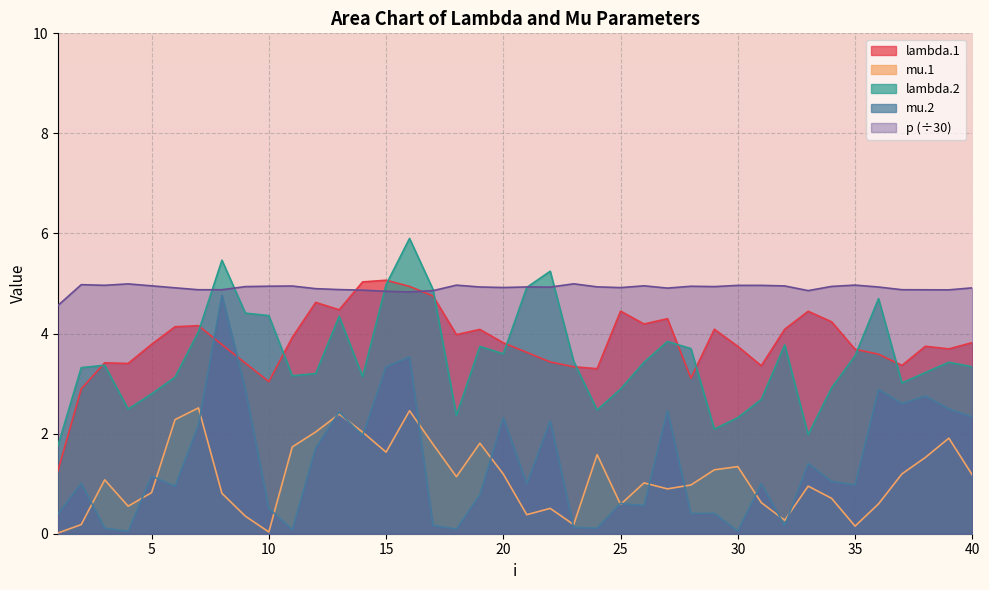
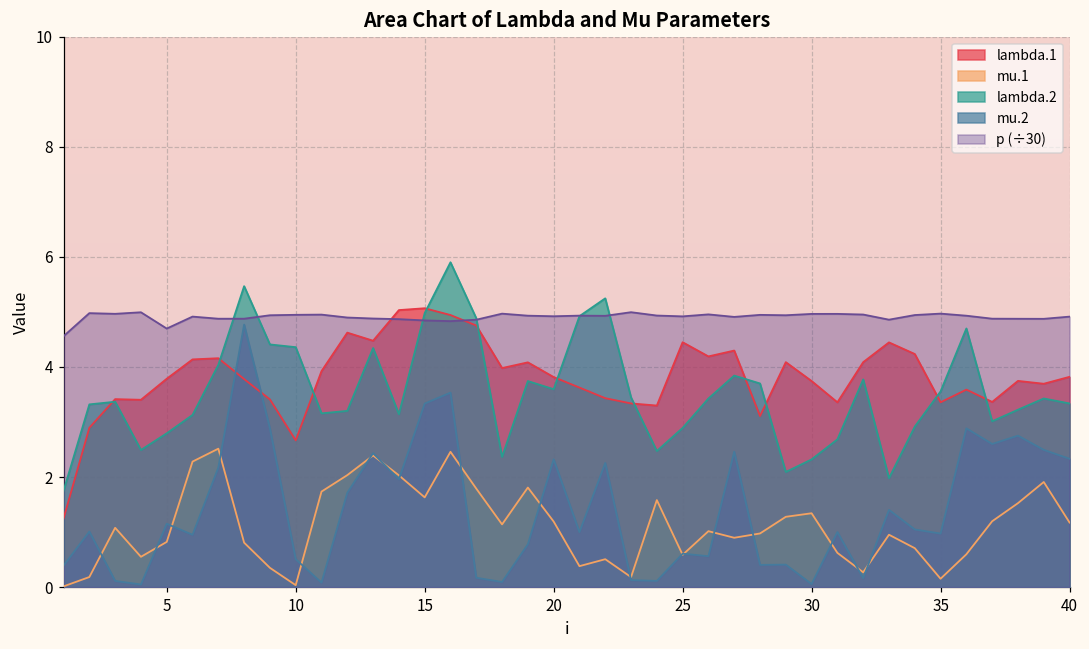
p (÷30), 5: 5.0 -> 4.7
lambda.1, 10: 3.0 -> 2.7
lambda.1, 35: 3.7 -> 3.4
